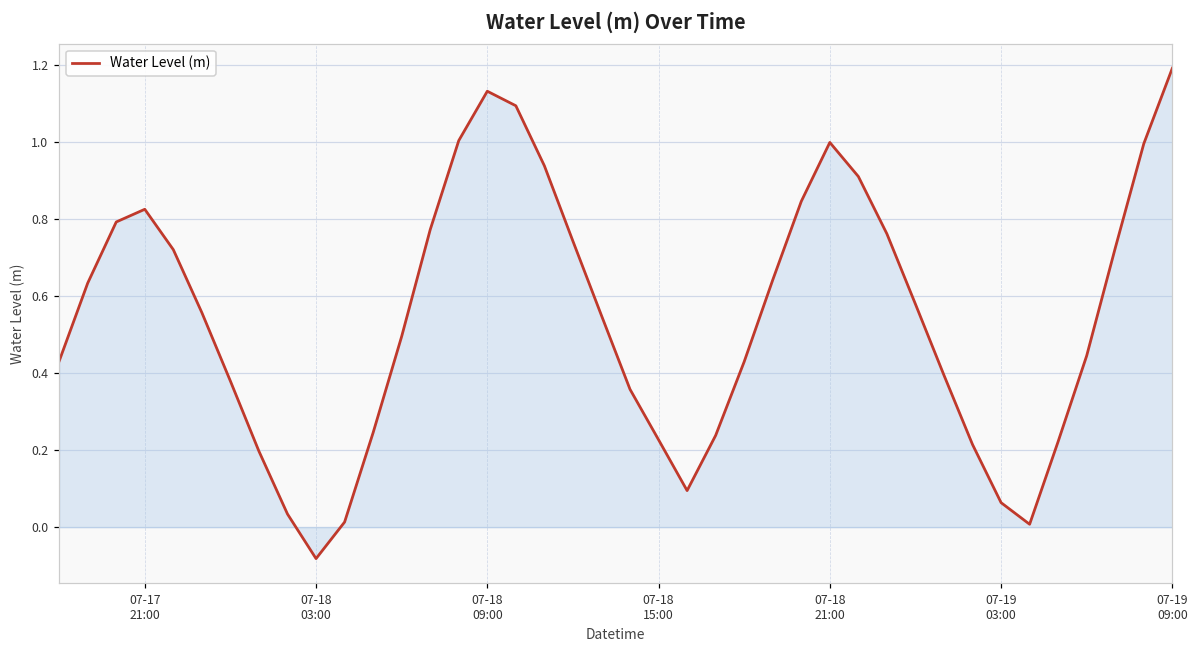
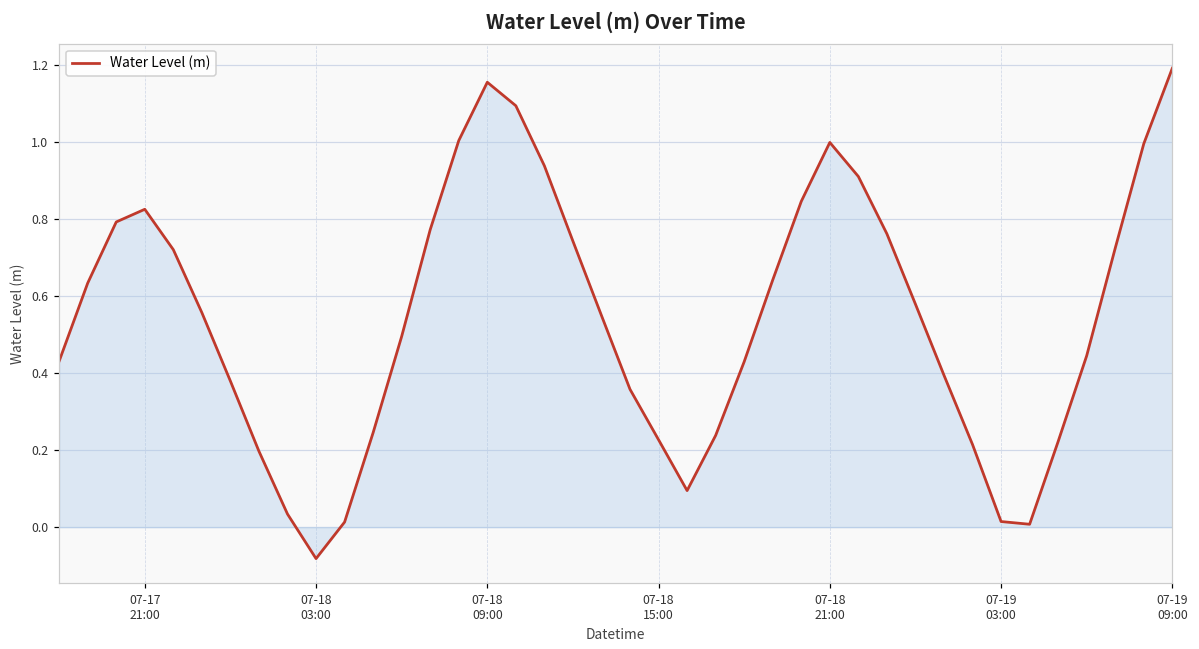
Water Level (m), 07-18 09:00: 1.13 -> 1.15
Water Level (m), 07-19 03:00: 0.06 -> 0.01
